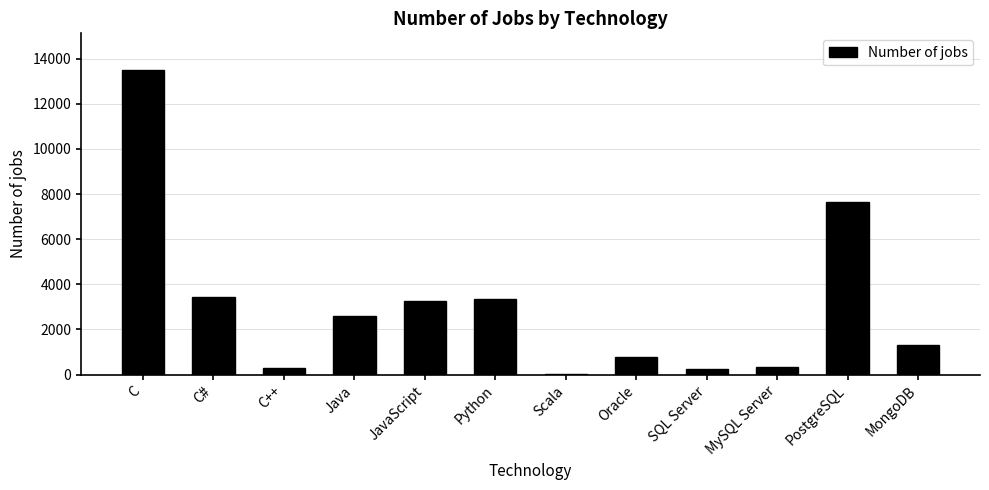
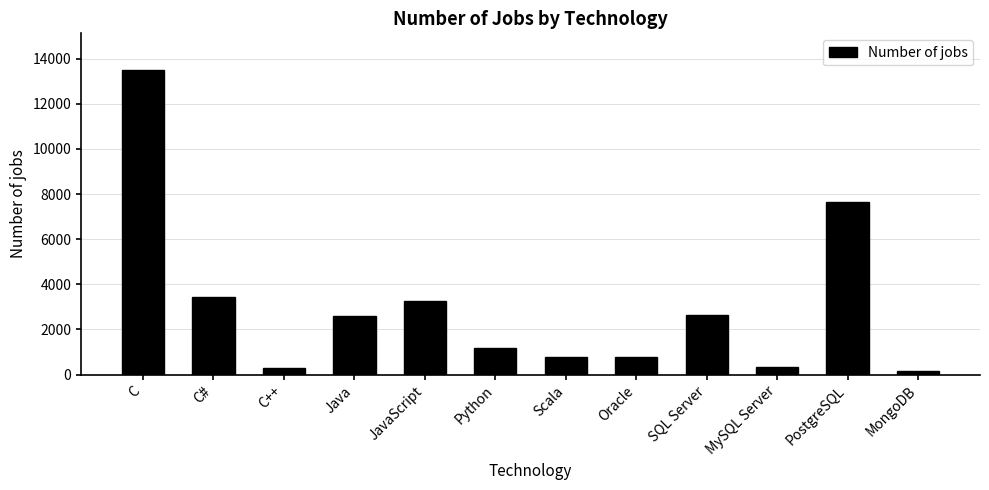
Python: 3300 -> 1200
Scala: 0 -> 800
SQL Server: 300 -> 2600
MongoDB: 1300 -> 200
